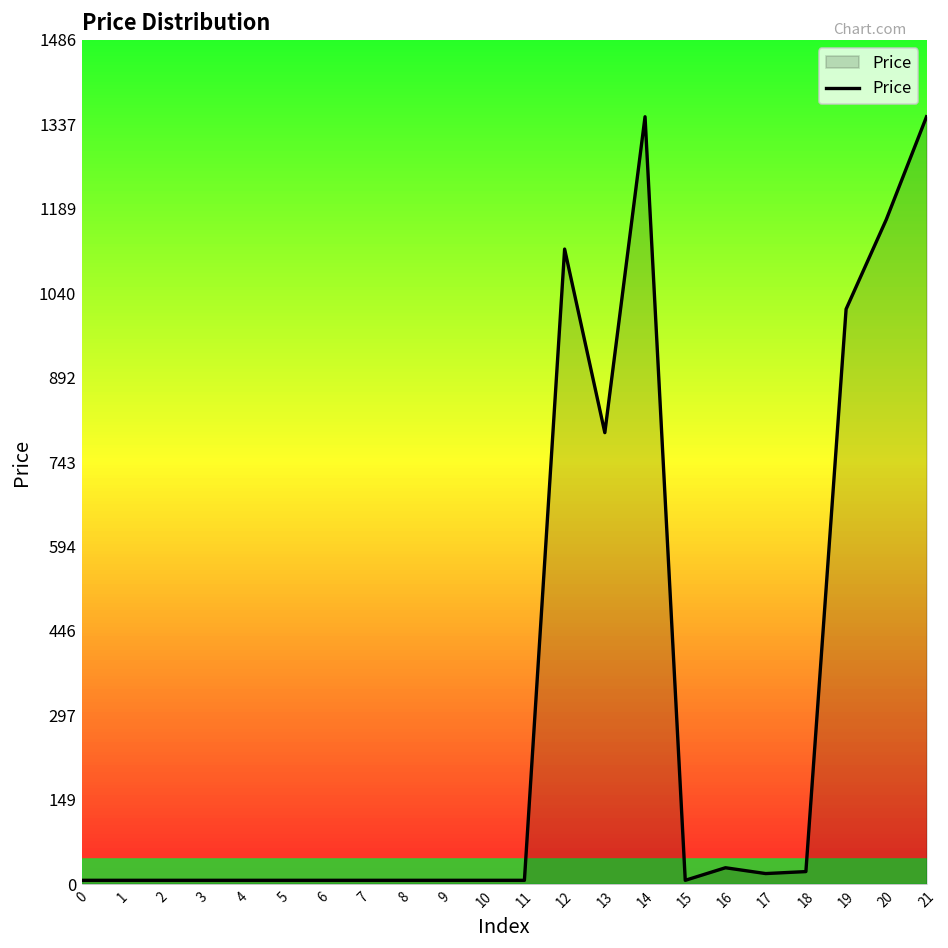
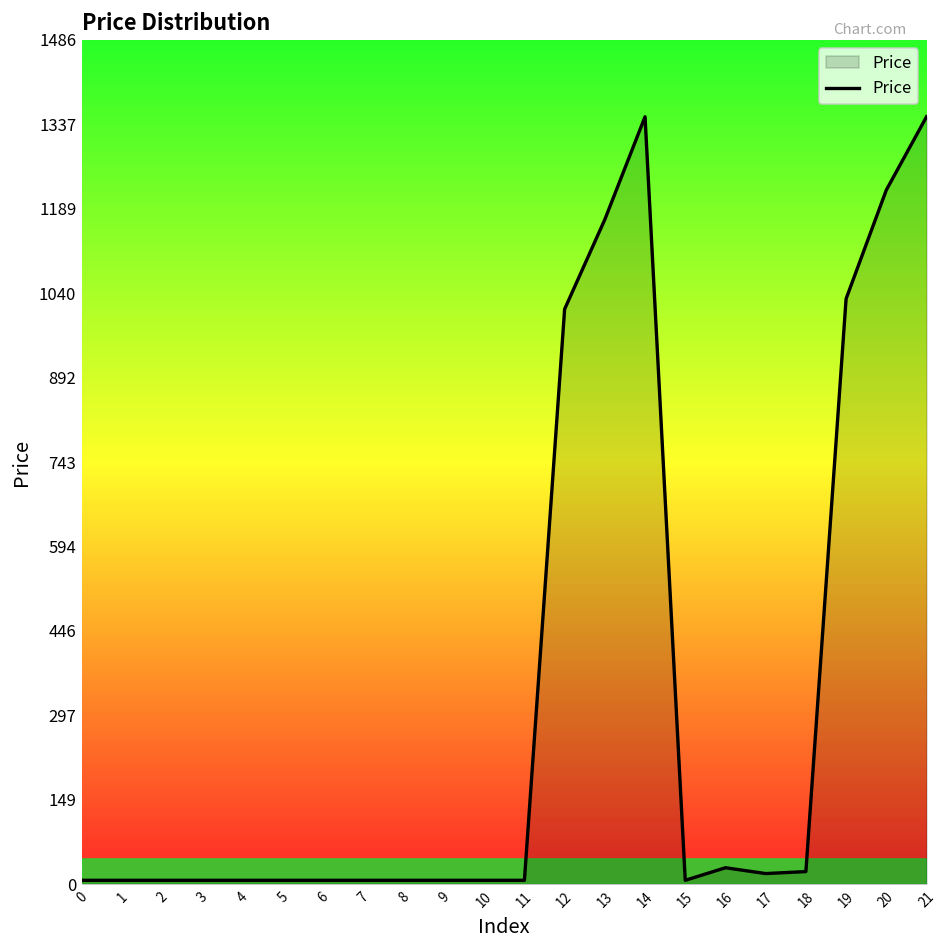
12: 1120 -> 1010
13: 790 -> 1170
19: 1010 -> 1030
20: 1170 -> 1220
